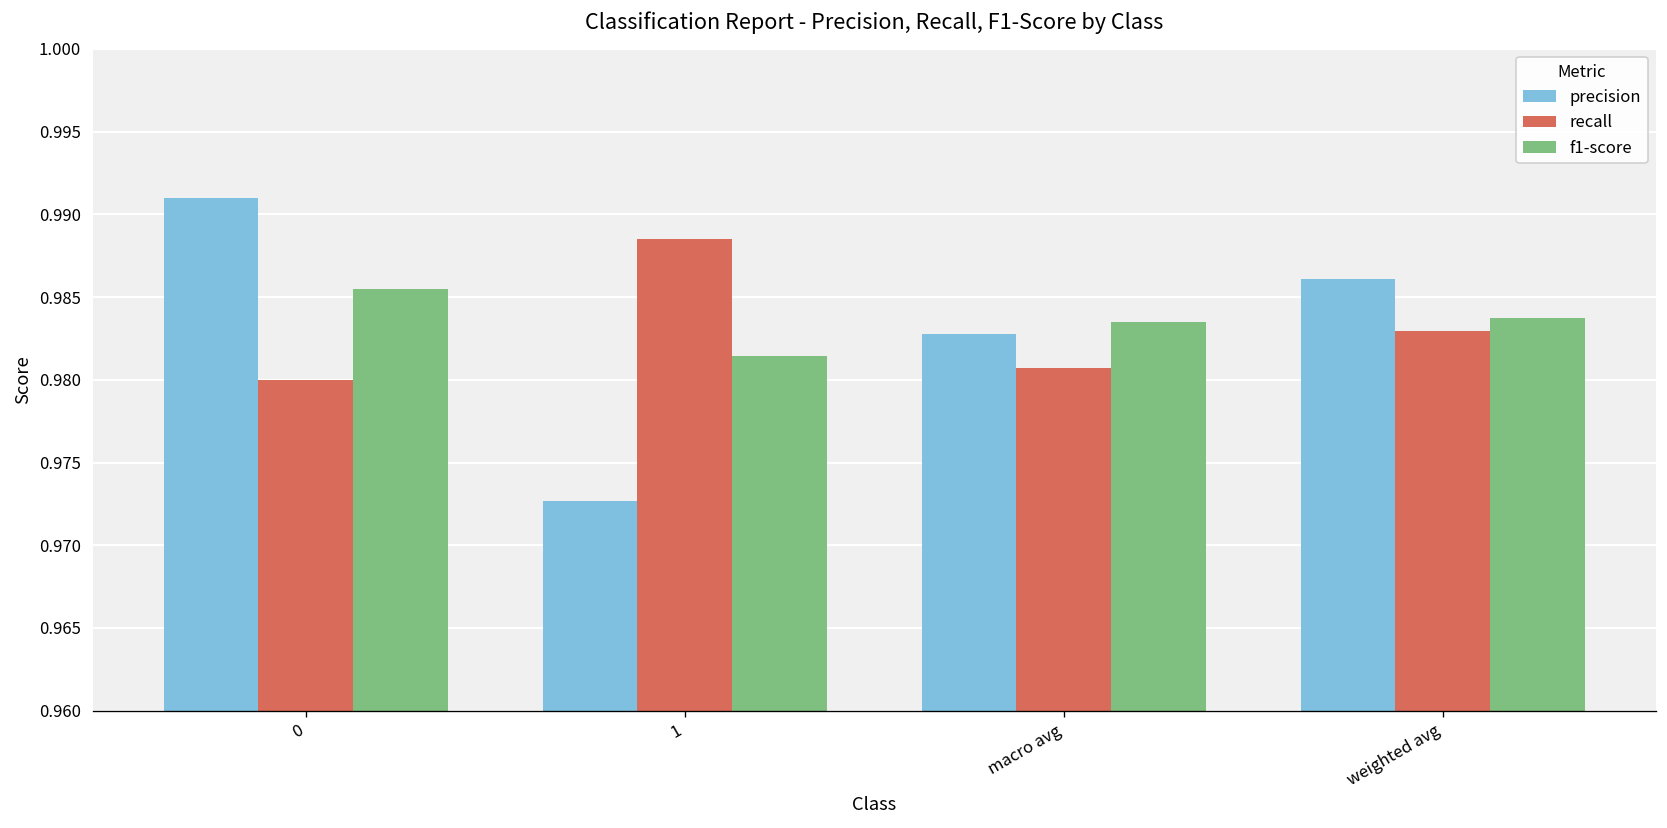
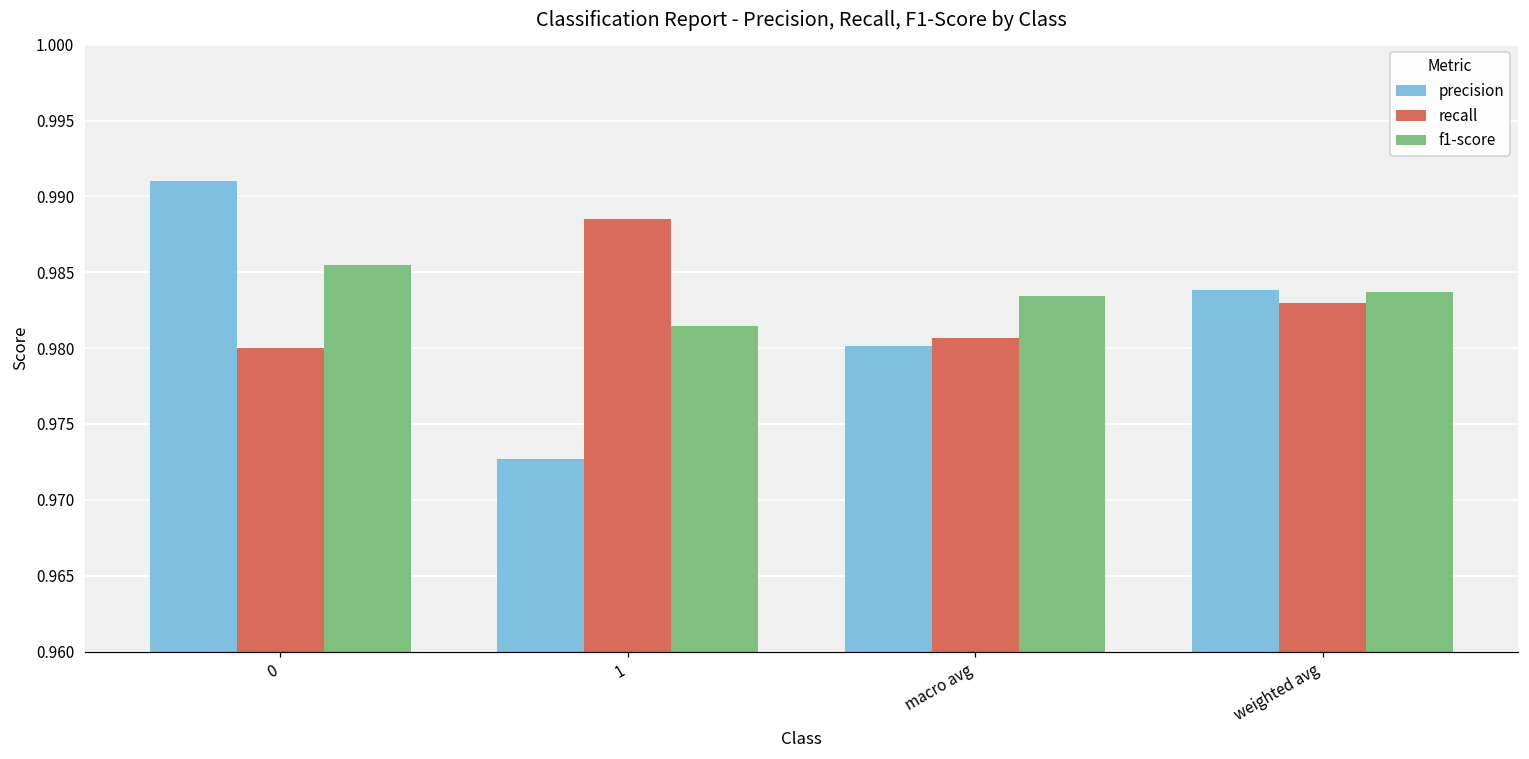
precision, macro avg: 0.9828 -> 0.9801
precision, weighted avg: 0.9861 -> 0.9838
